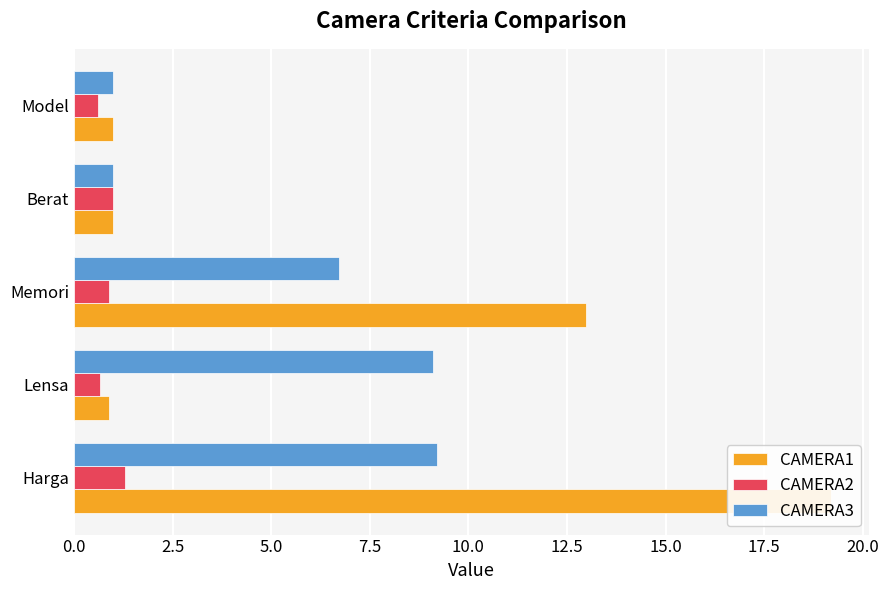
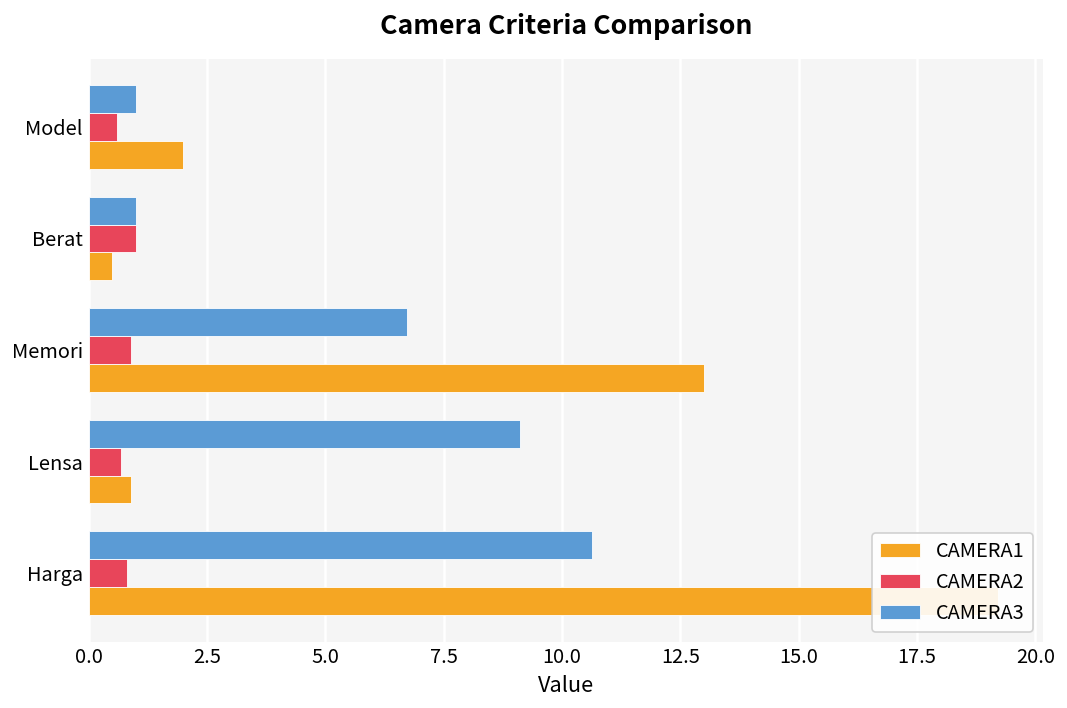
CAMERA1, Model: 1 -> 2
CAMERA1, Berat: 1.0 -> 0.5
CAMERA3, Harga: 9.2 -> 10.6
CAMERA2, Harga: 1.3 -> 0.8
